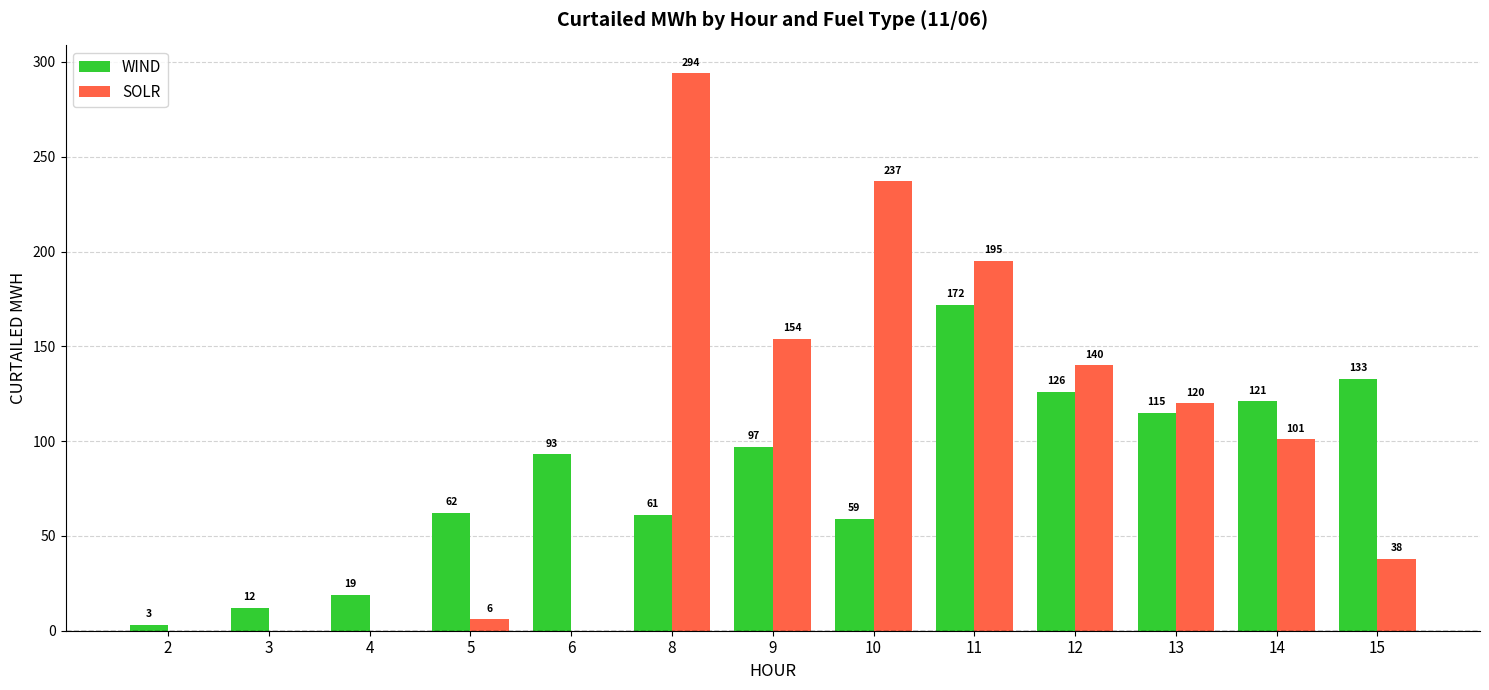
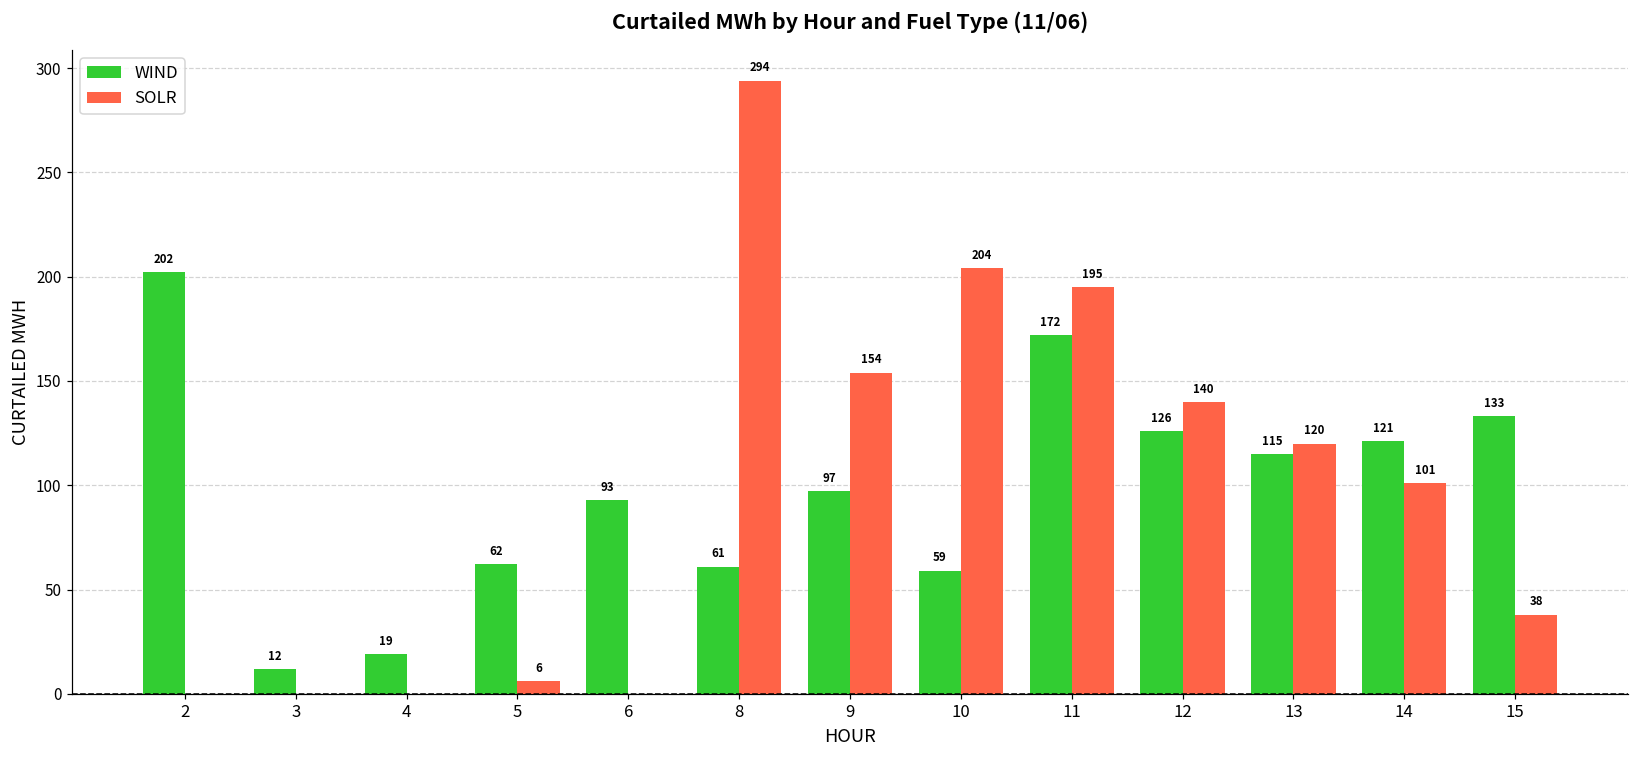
WIND, 2: 3 -> 202
SOLR, 10: 237 -> 204
